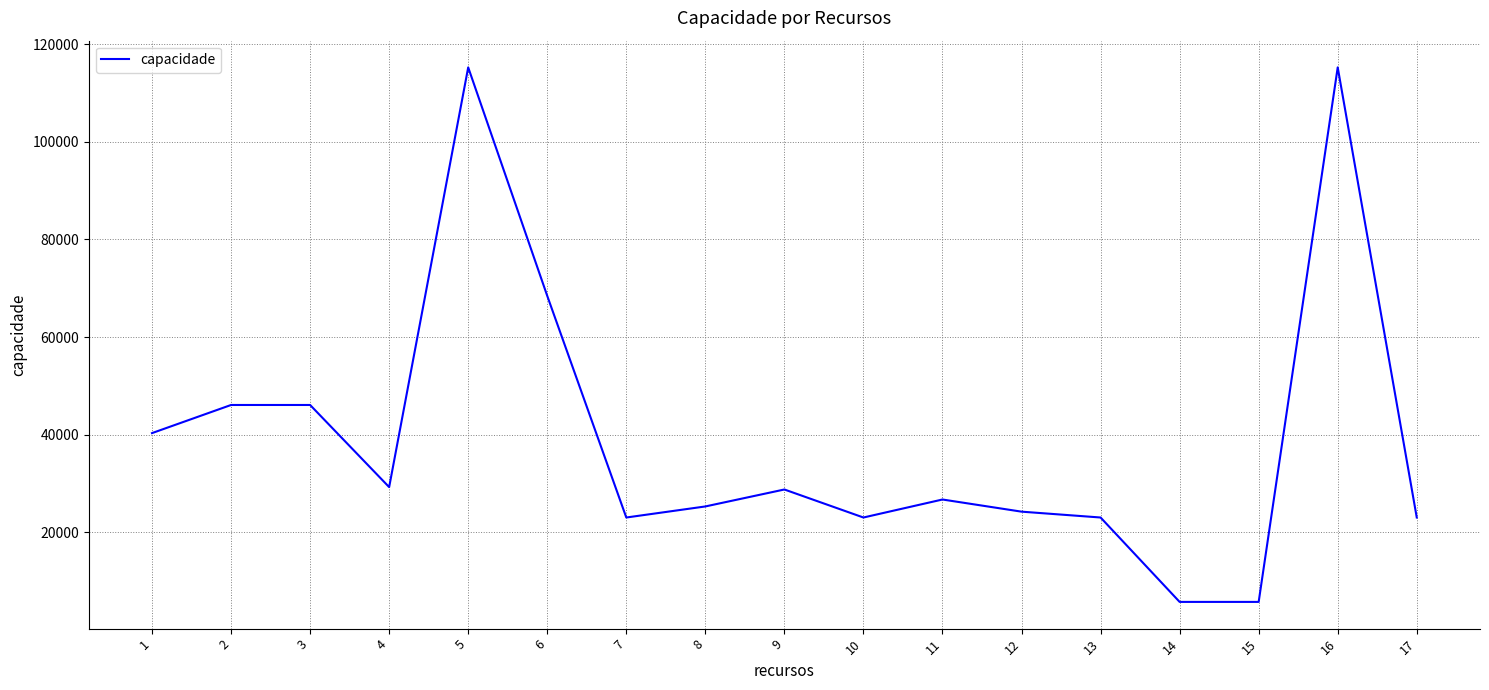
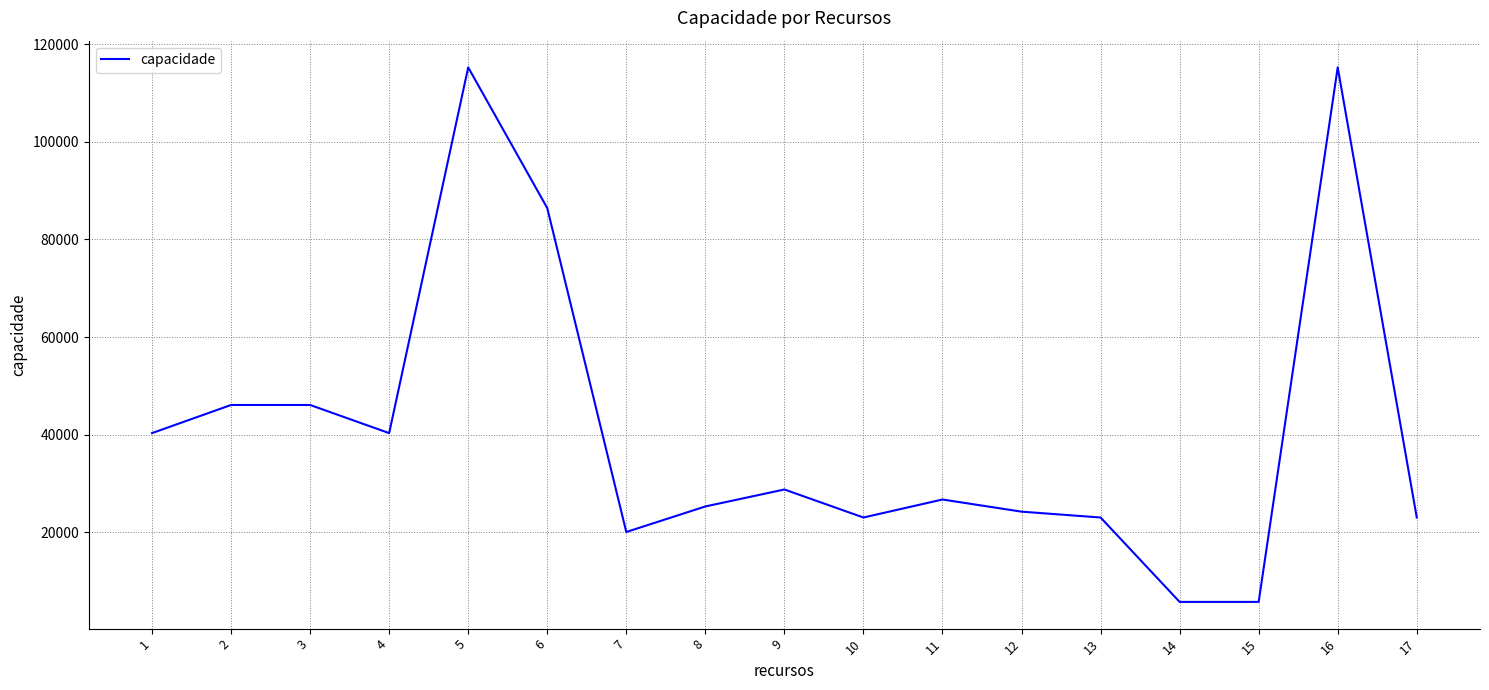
4: 29000 -> 40000
6: 68000 -> 86000
7: 23000 -> 20000
